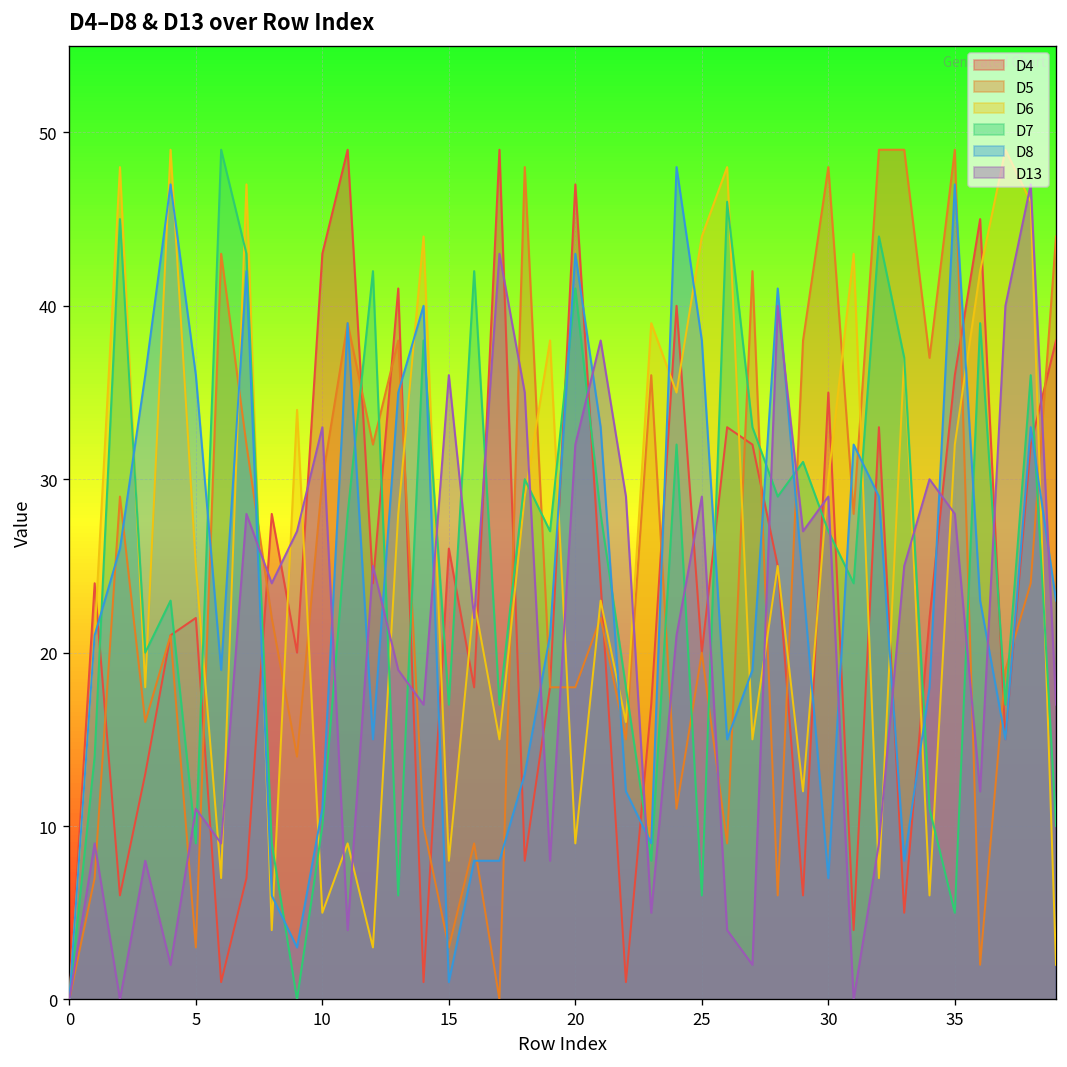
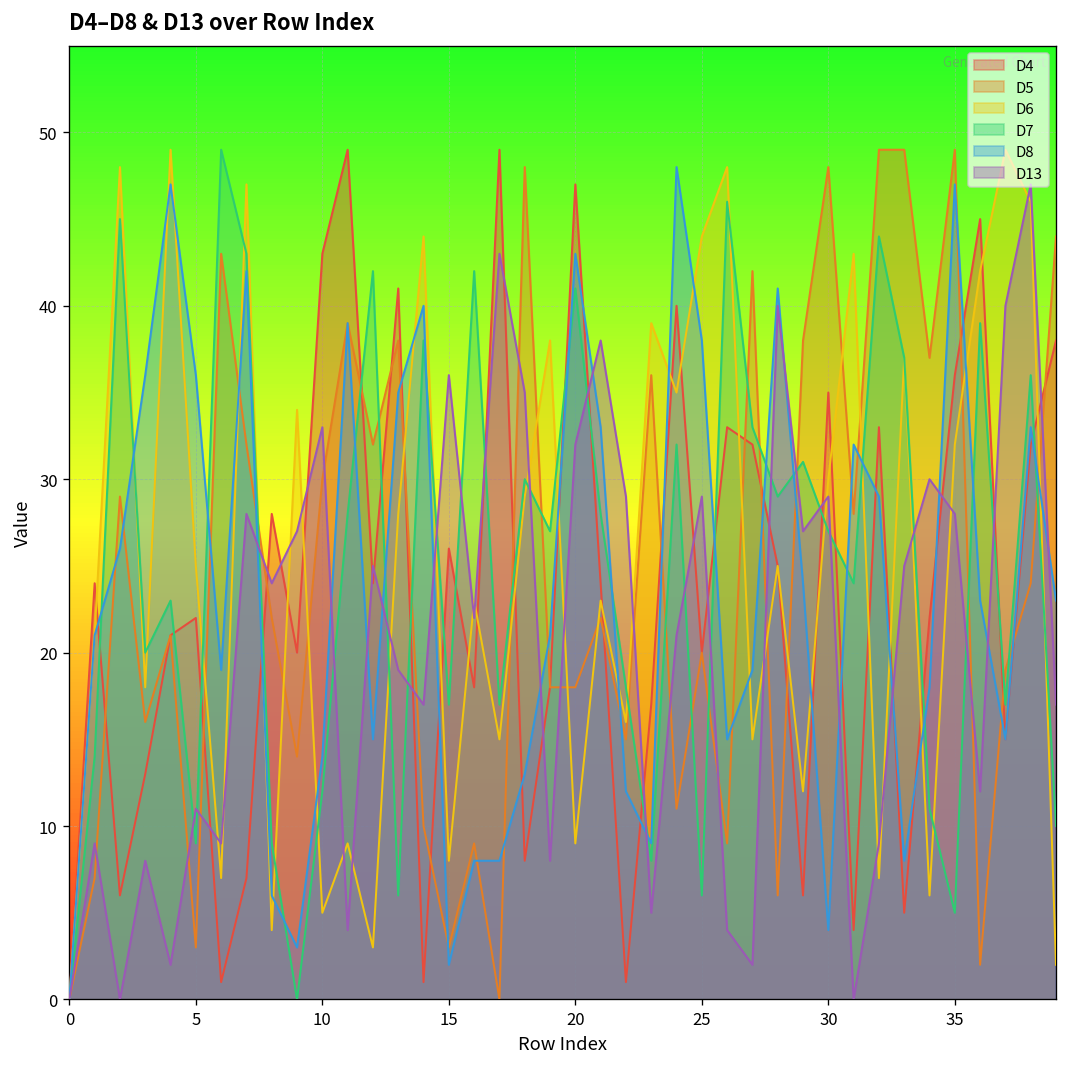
D7, 10: 10 -> 12
D8, 10: 11 -> 14
D8, 15: 1 -> 2
D8, 30: 7 -> 4
